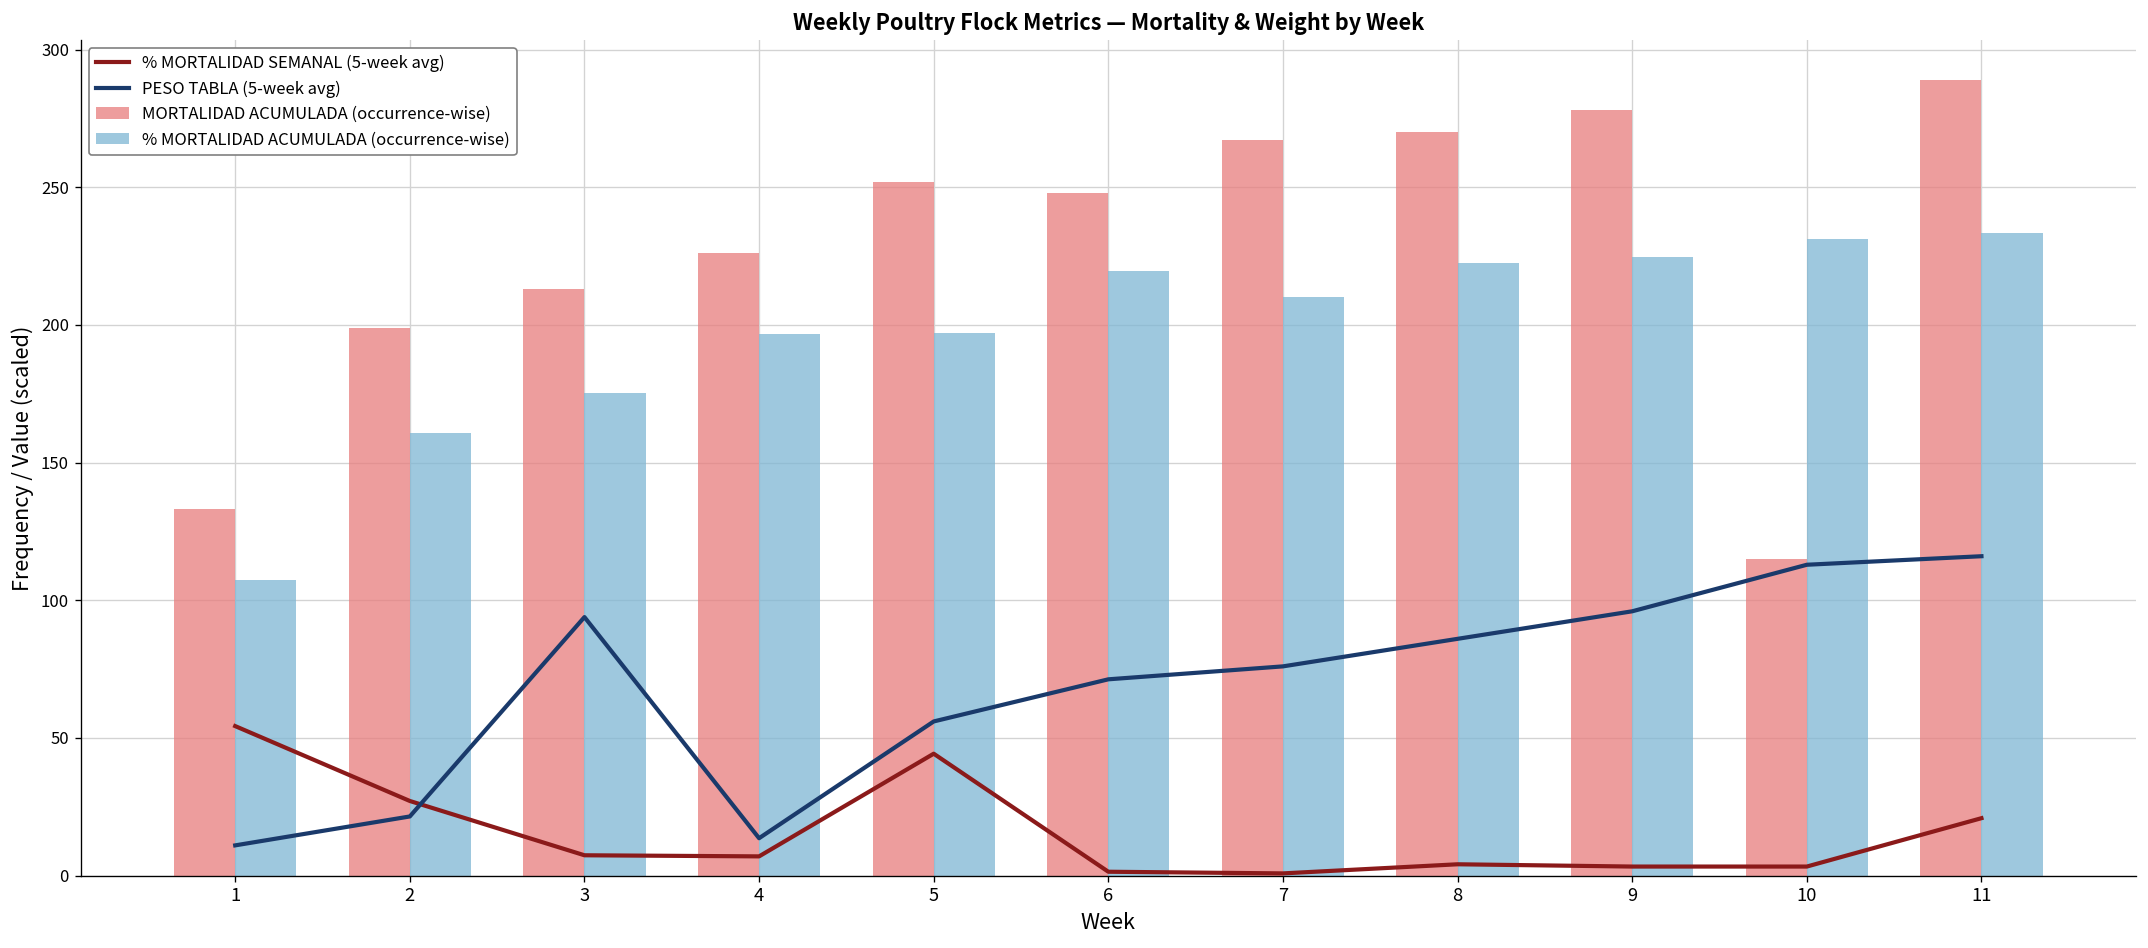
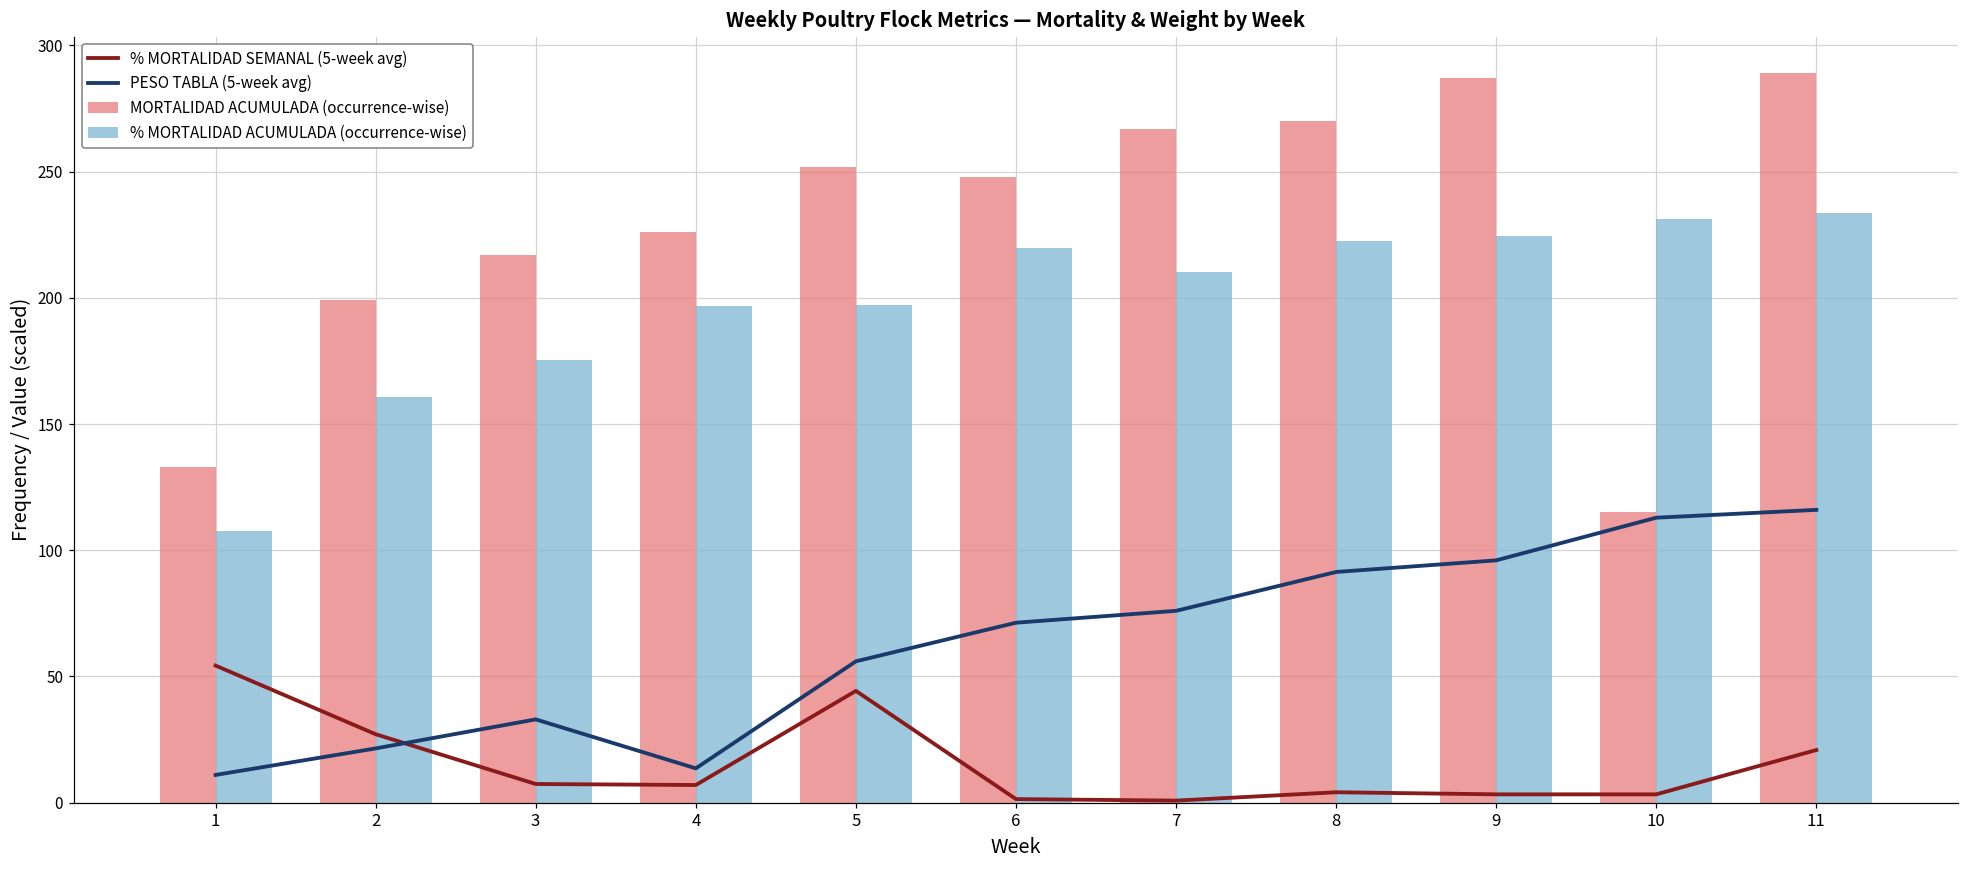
MORTALIDAD ACUMULADA (occurrence-wise), 3: 213 -> 217
PESO TABLA (5-week avg), 3: 94 -> 33
PESO TABLA (5-week avg), 8: 86 -> 91
MORTALIDAD ACUMULADA (occurrence-wise), 9: 278 -> 287
